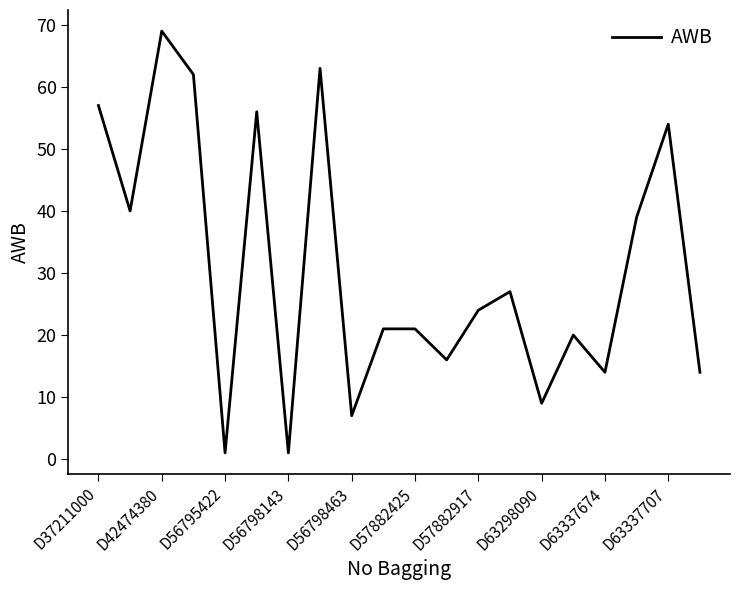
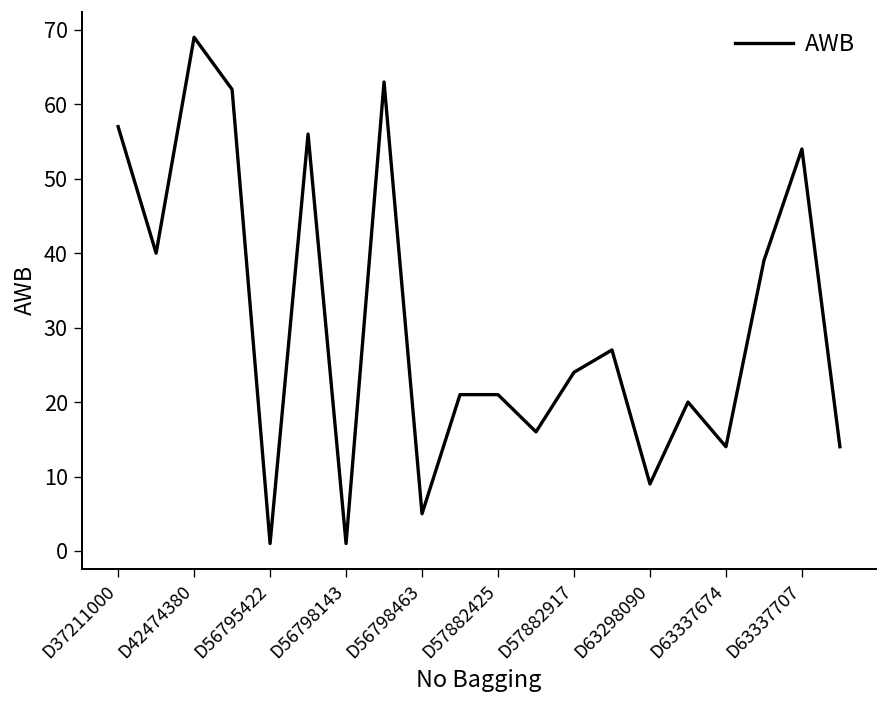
D56798463: 7 -> 5
